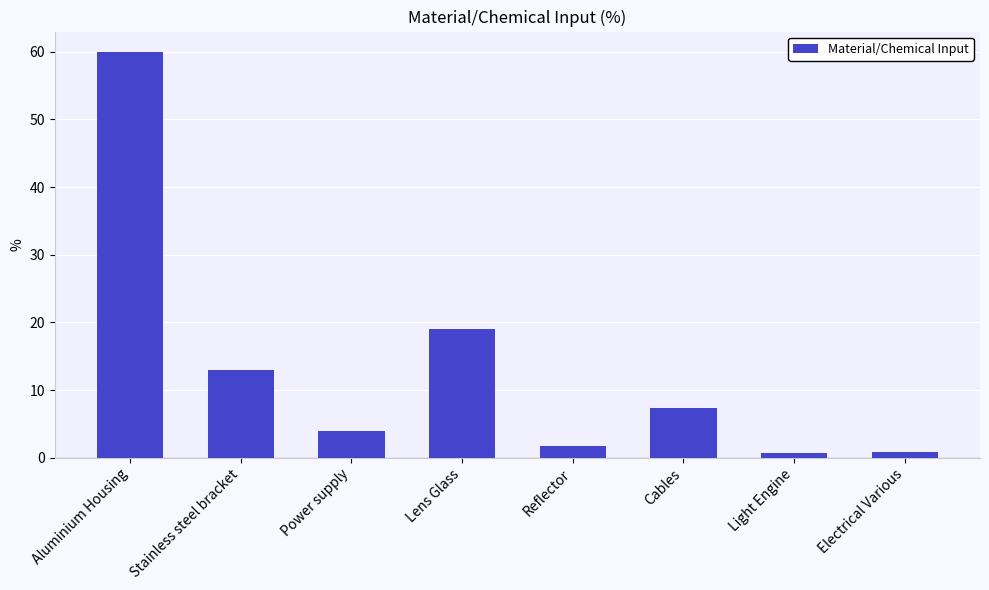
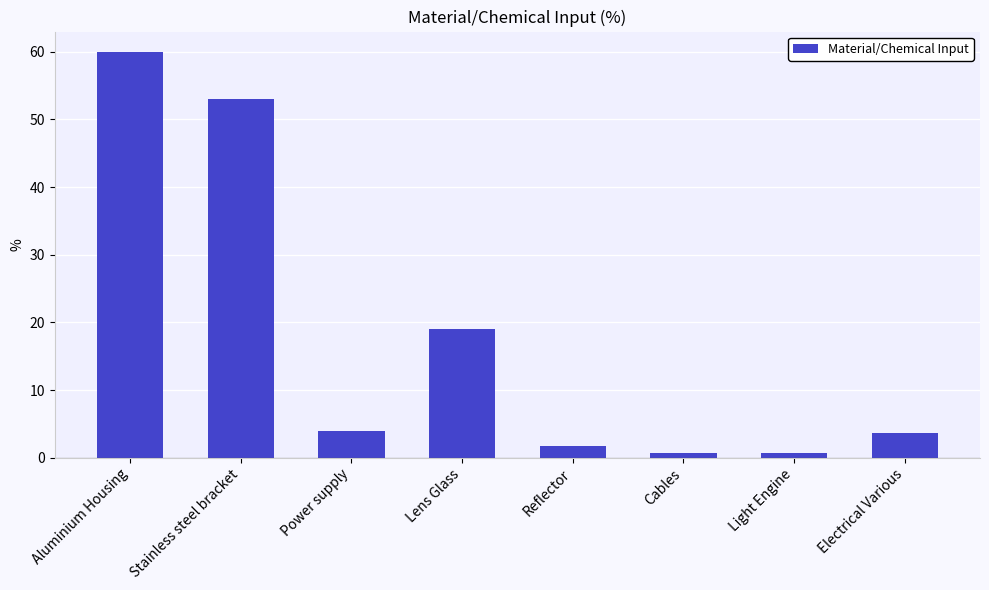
Stainless steel bracket: 13 -> 53
Cables: 7 -> 1
Electrical Various: 1 -> 4
